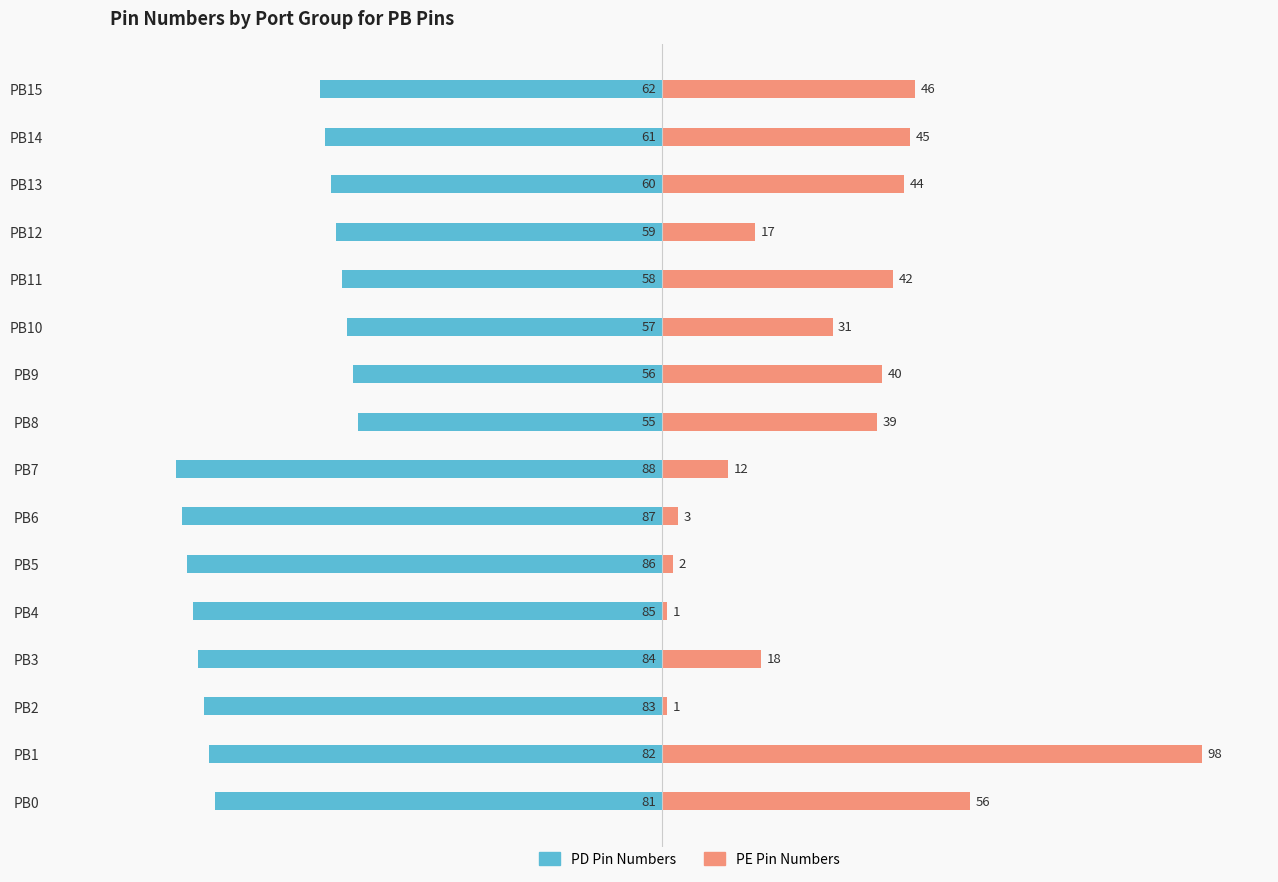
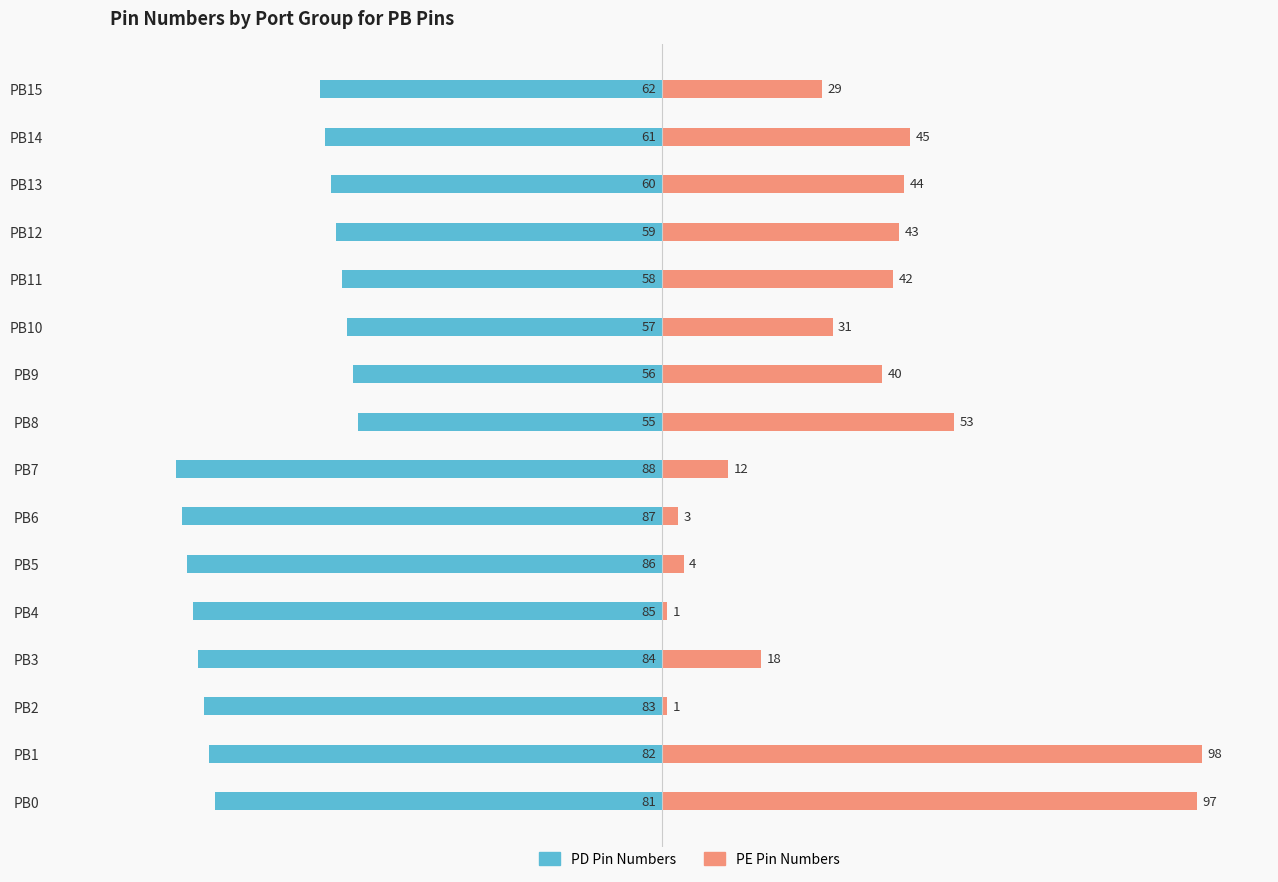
PE Pin Numbers, PB15: 46 -> 29
PE Pin Numbers, PB12: 17 -> 43
PE Pin Numbers, PB8: 39 -> 53
PE Pin Numbers, PB5: 2 -> 4
PE Pin Numbers, PB0: 56 -> 97
